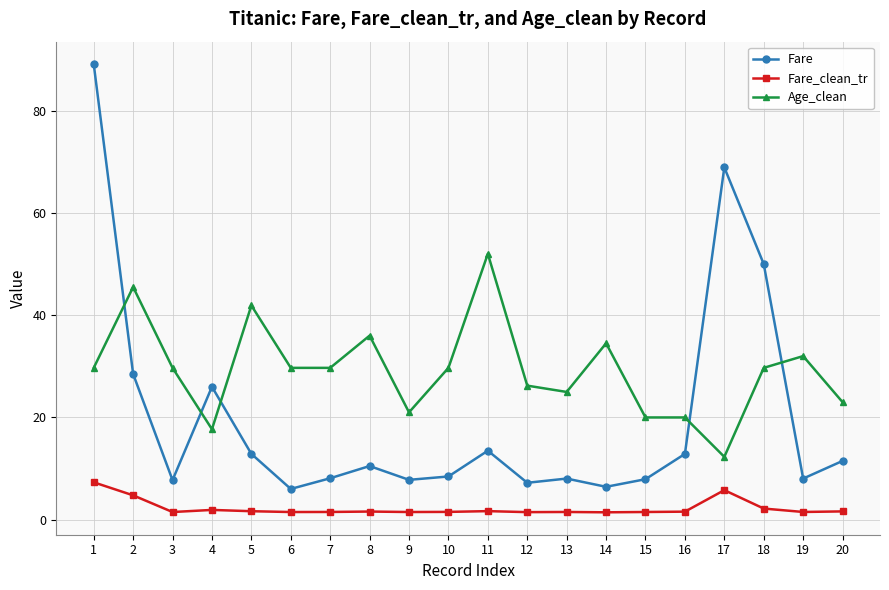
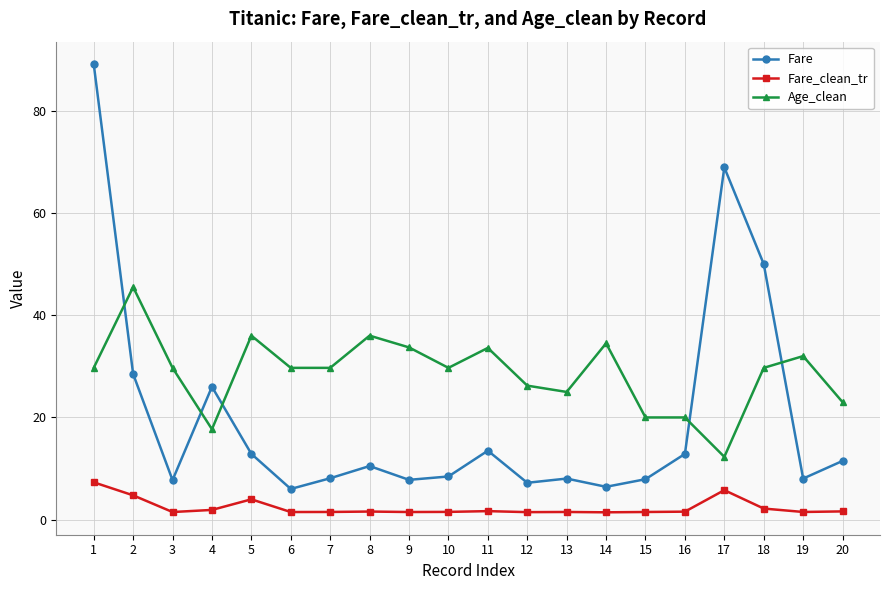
Fare_clean_tr, 5: 2 -> 4
Age_clean, 5: 42 -> 36
Age_clean, 9: 21 -> 34
Age_clean, 11: 52 -> 34
